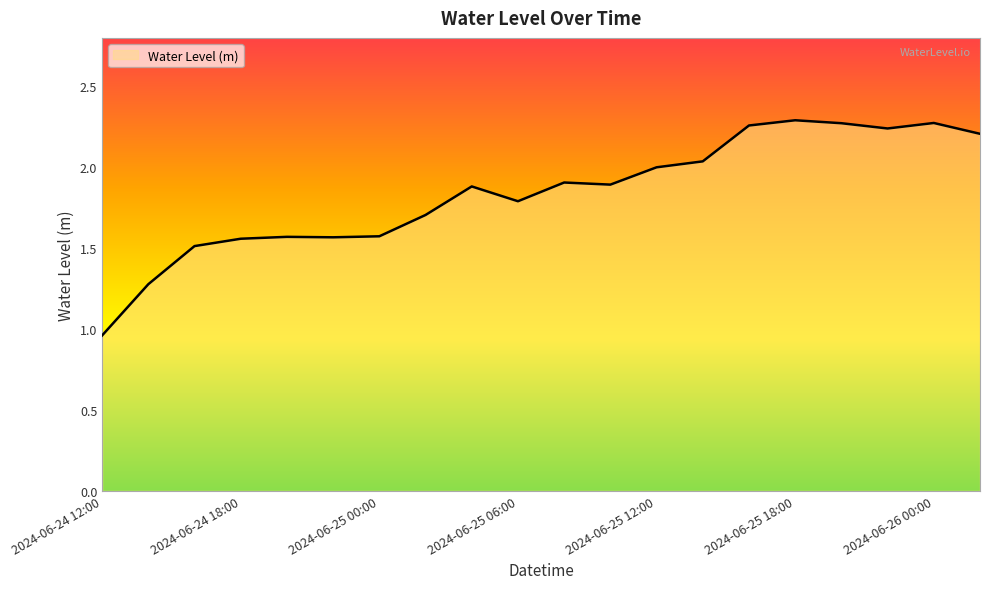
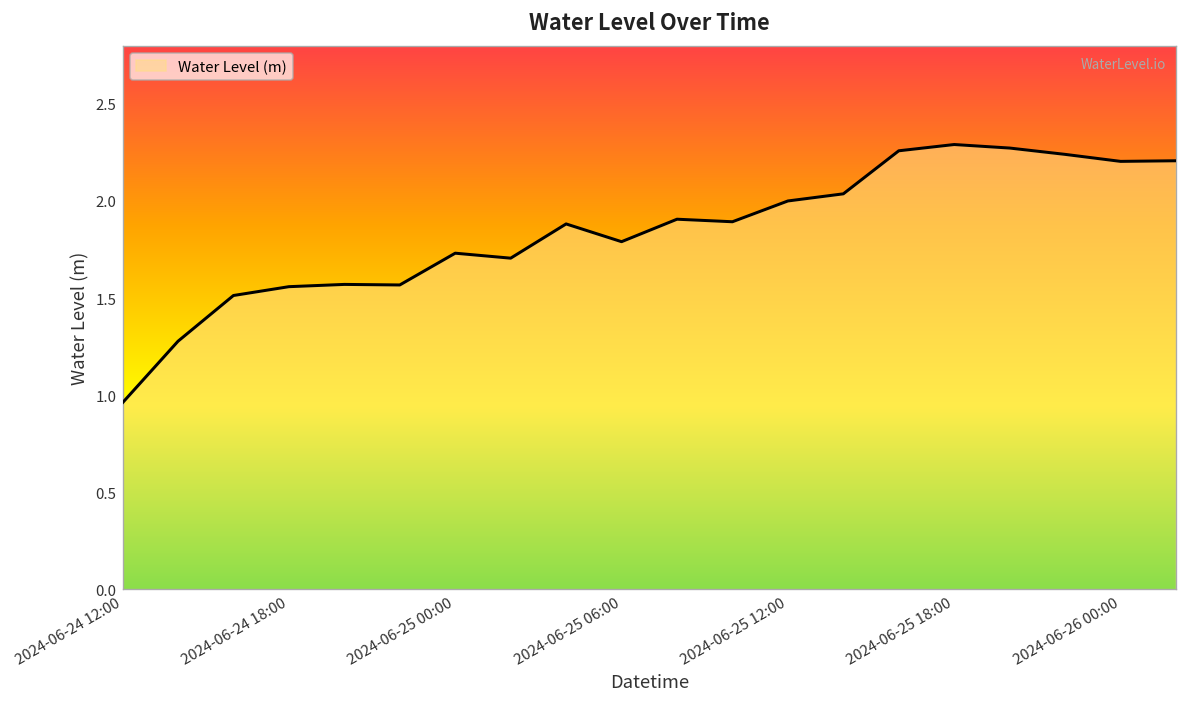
2024-06-25 00:00: 1.57 -> 1.73
2024-06-26 00:00: 2.27 -> 2.20
